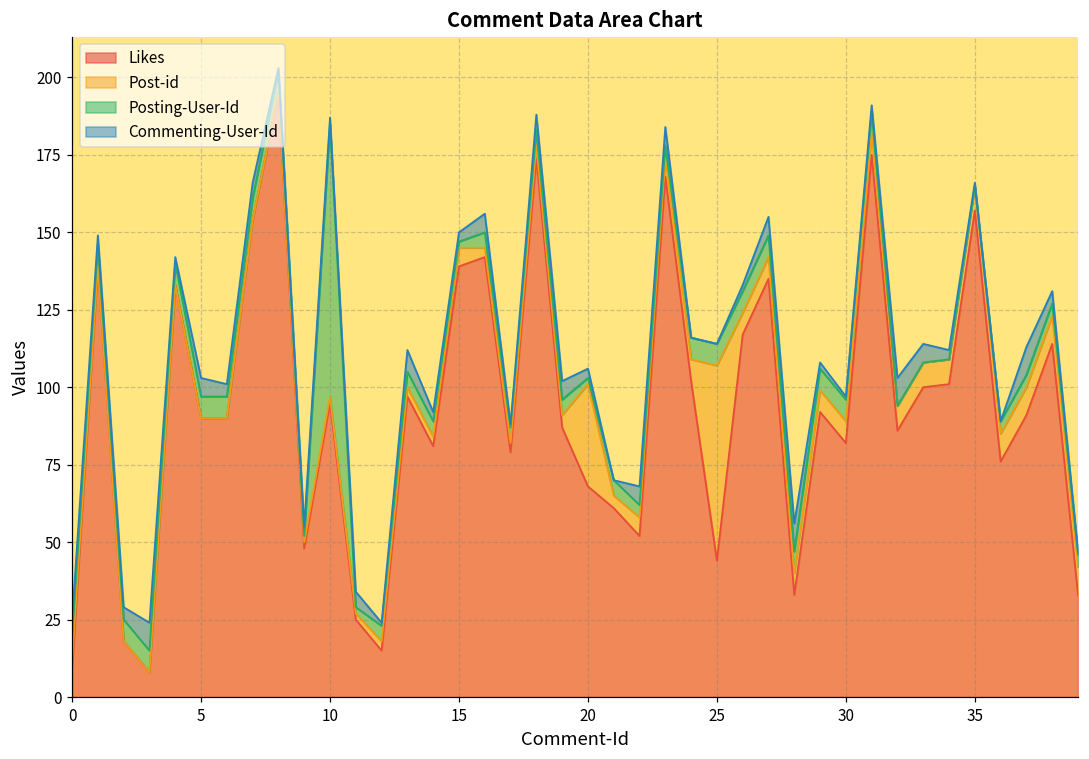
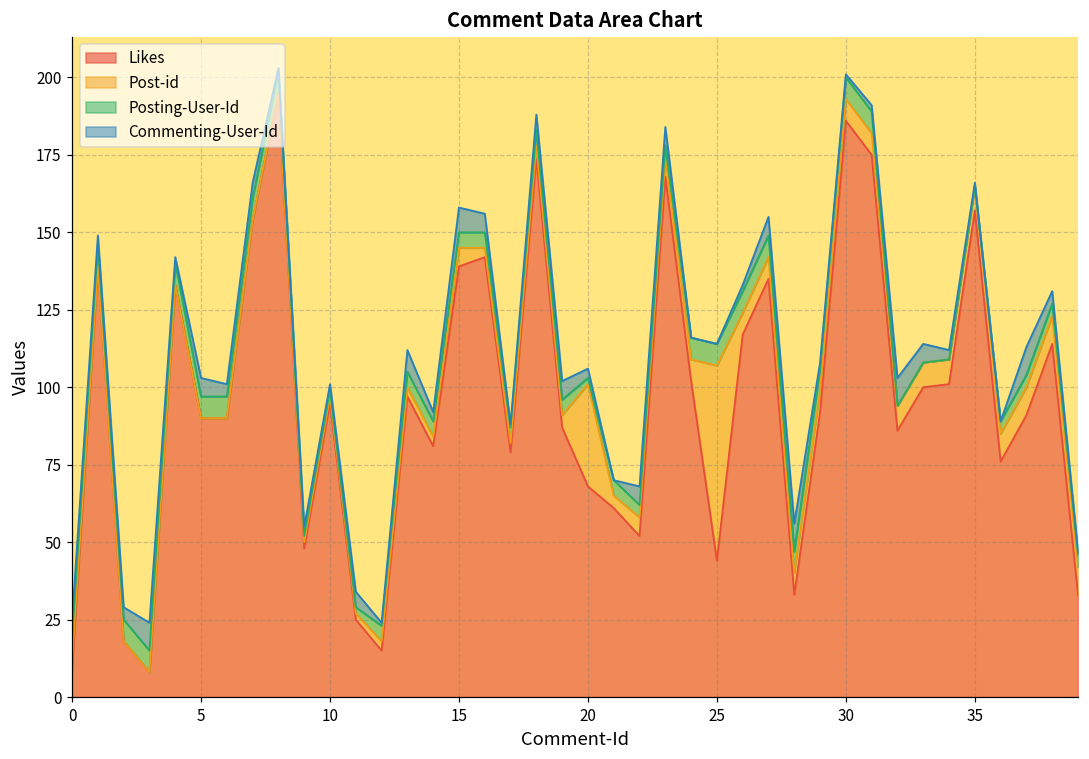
Posting-User-Id, 10: 88 -> 2
Posting-User-Id, 15: 2 -> 5
Commenting-User-Id, 15: 3 -> 8
Likes, 30: 82 -> 186
